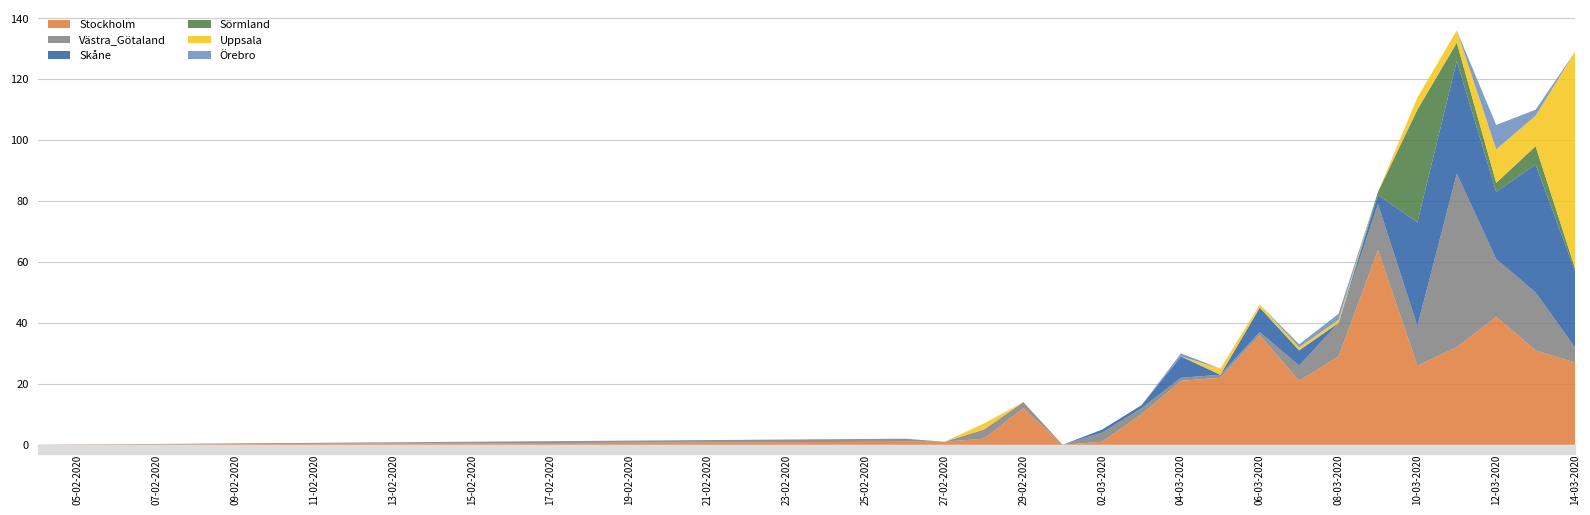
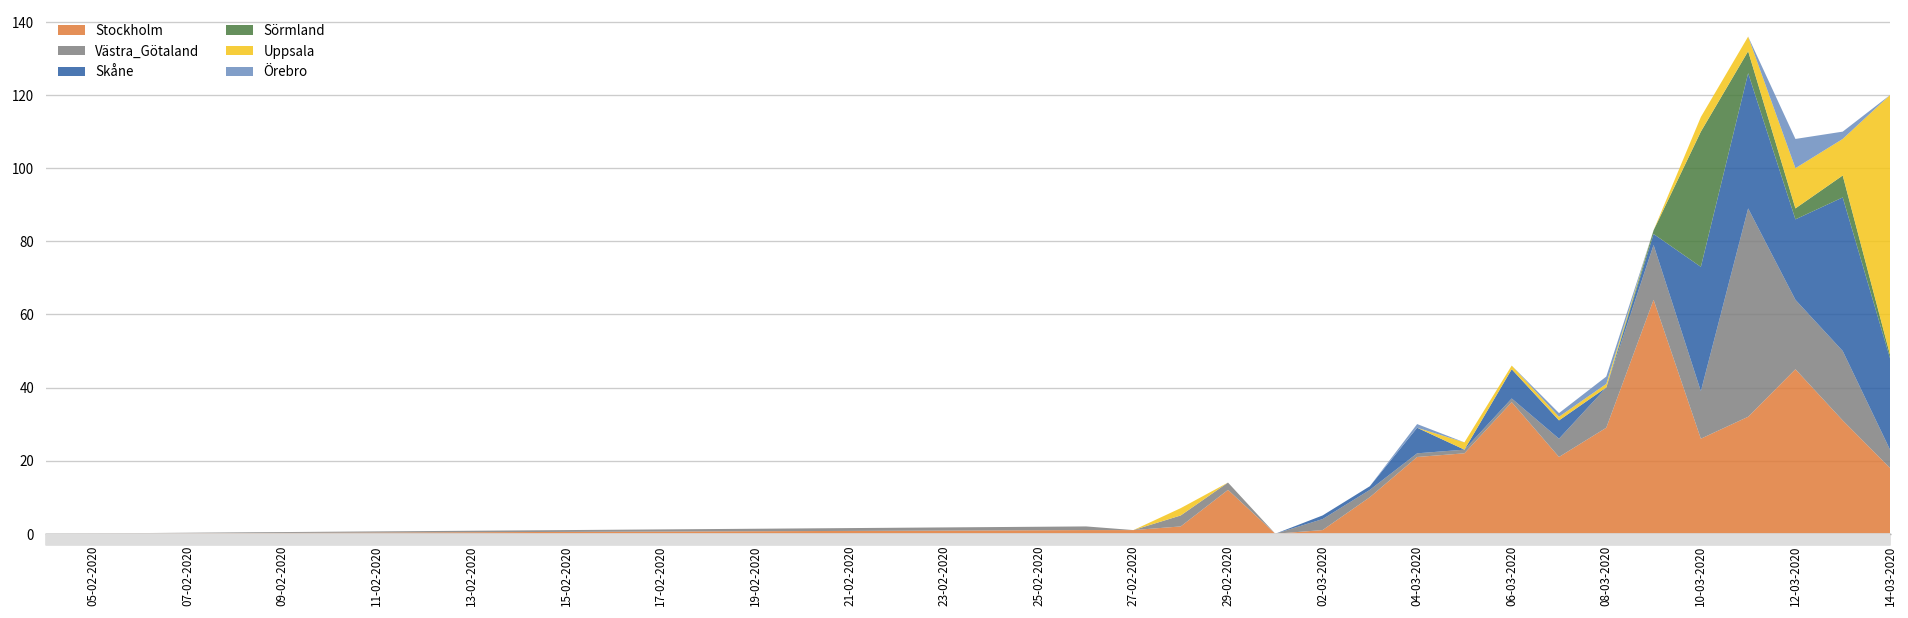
Stockholm, 12-03-2020: 42 -> 45
Stockholm, 14-03-2020: 27 -> 18
